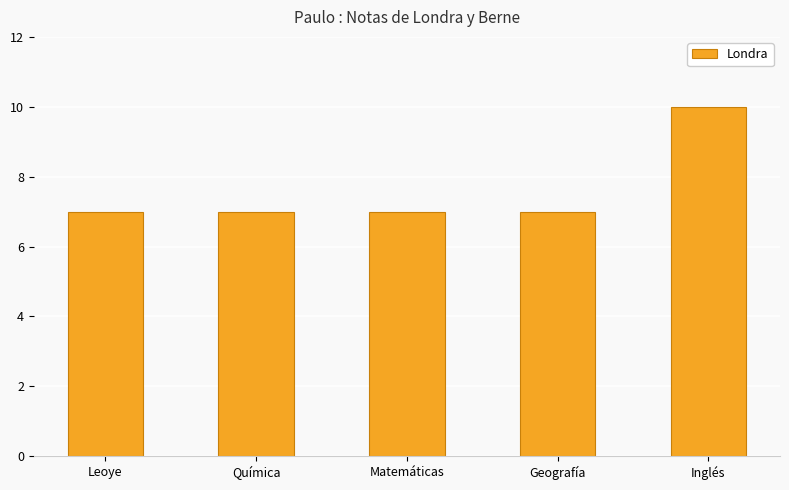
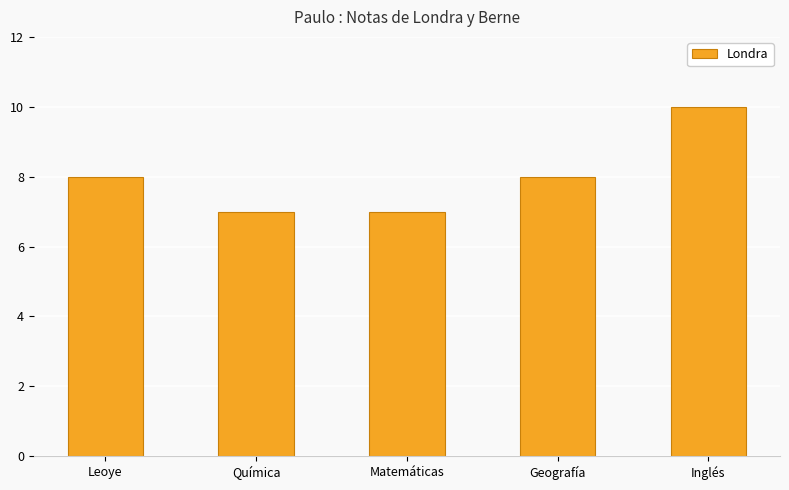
Leoye: 7 -> 8
Geografía: 7 -> 8
